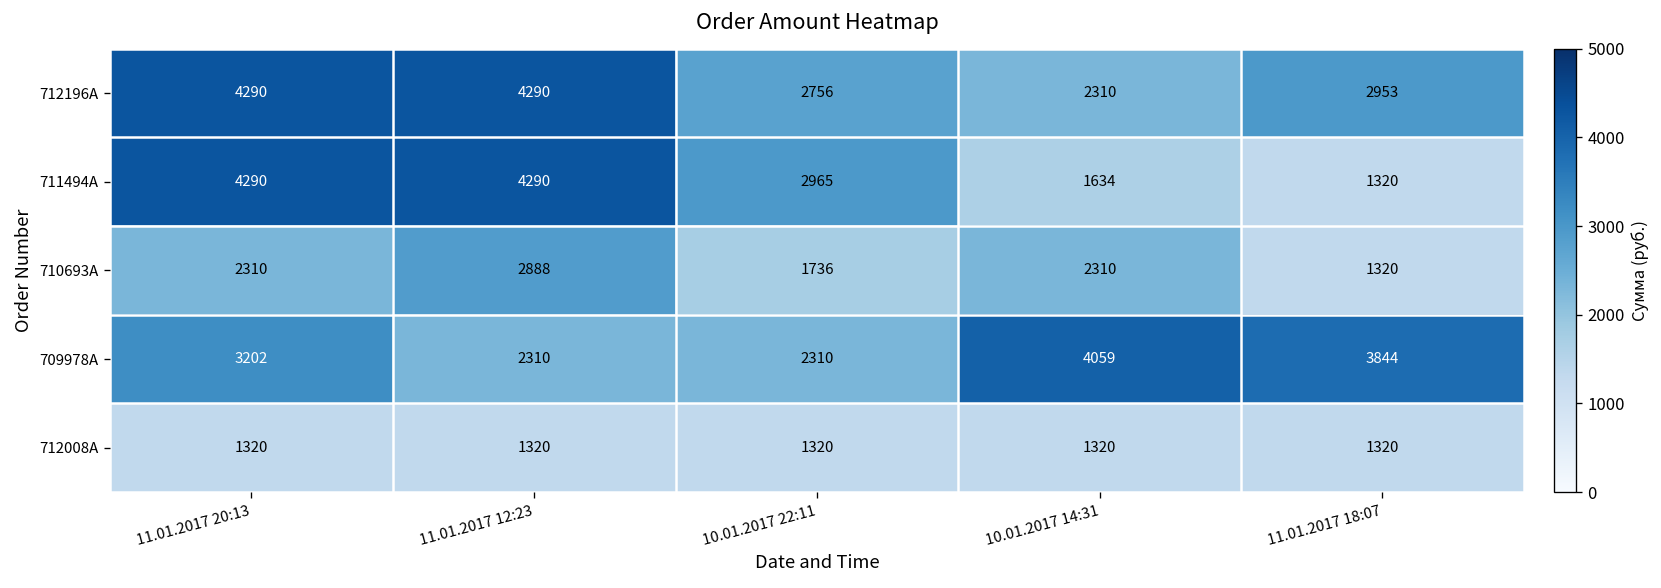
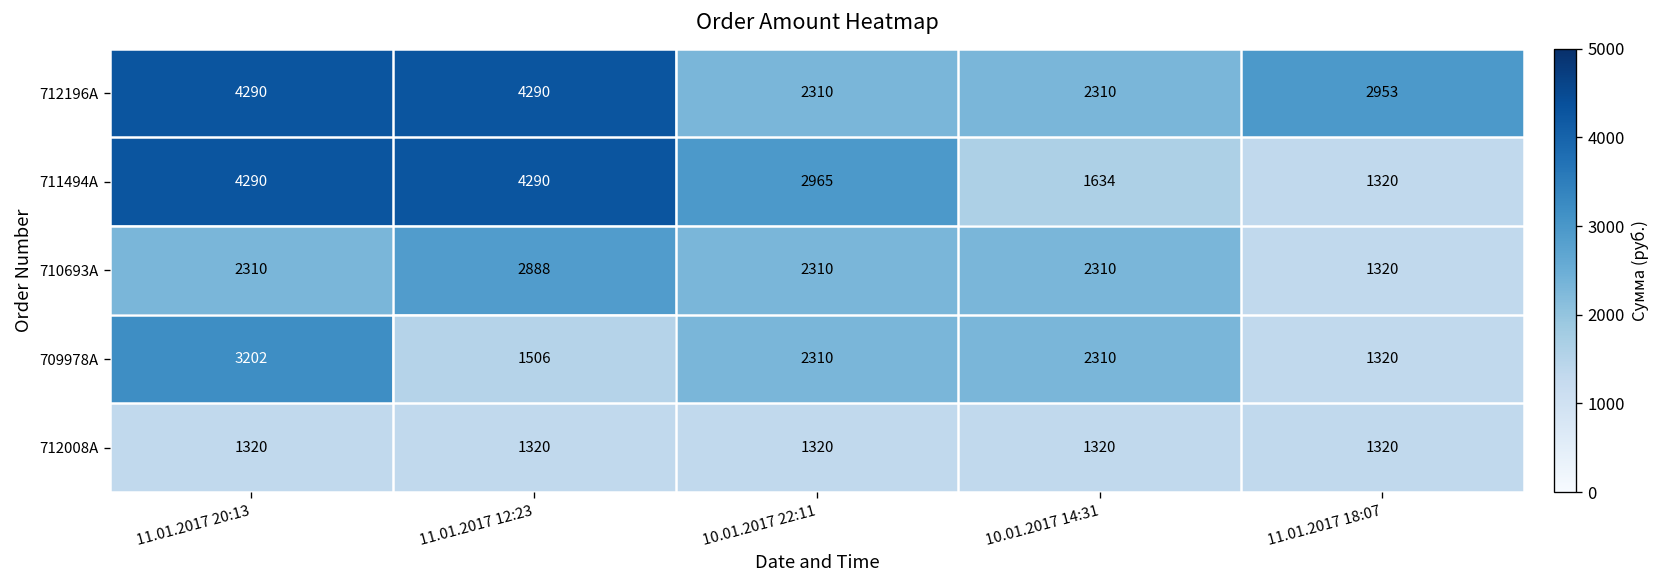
712196A, 10.01.2017 22:11: 2756 -> 2310
710693A, 10.01.2017 22:11: 1736 -> 2310
709978A, 11.01.2017 12:23: 2310 -> 1506
709978A, 10.01.2017 14:31: 4059 -> 2310
709978A, 11.01.2017 18:07: 3844 -> 1320
